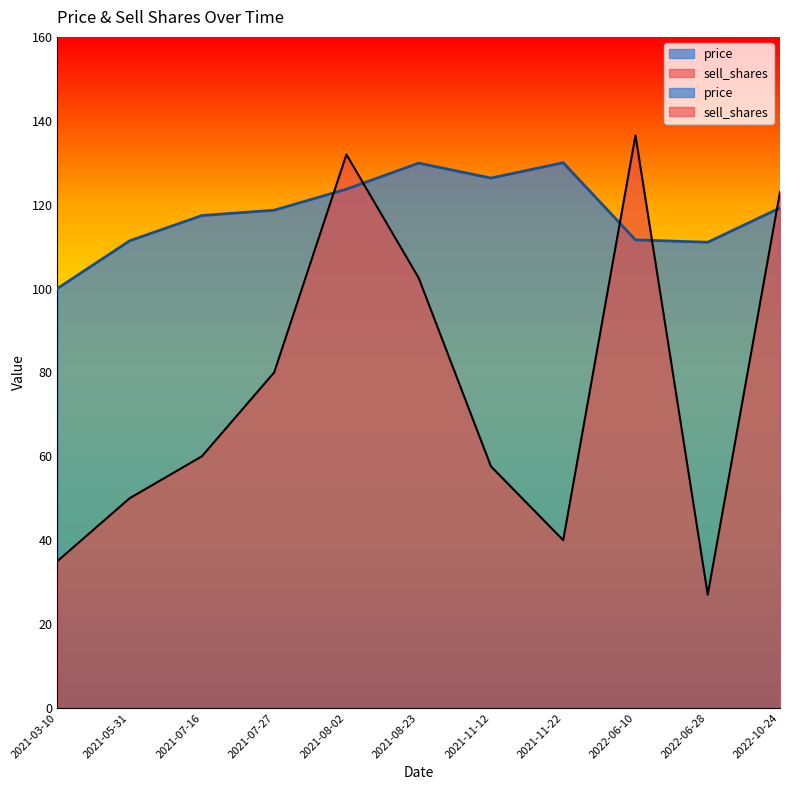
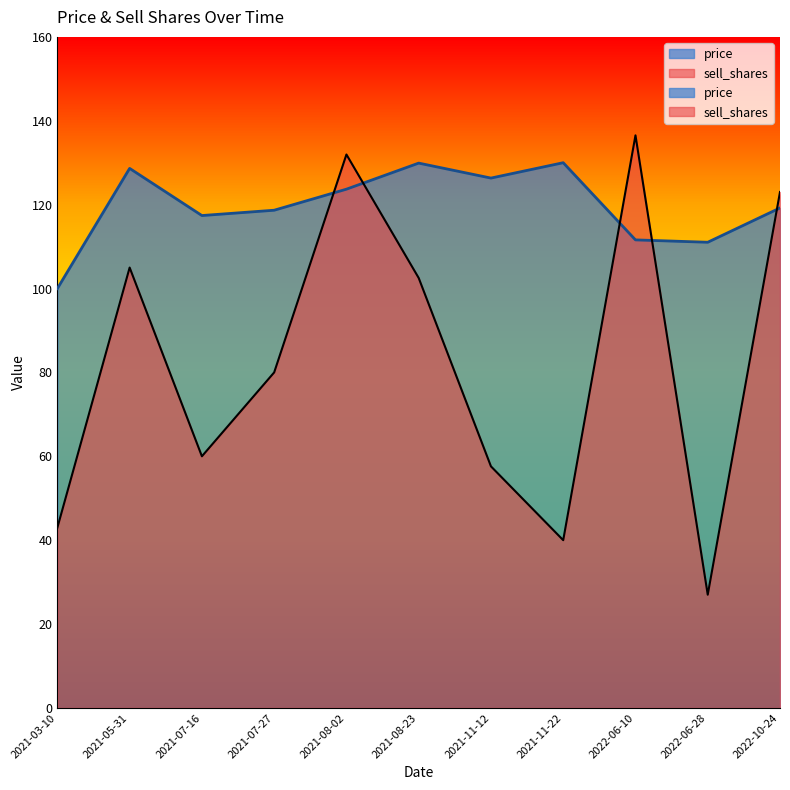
sell_shares, 2021-03-10: 35 -> 43
price, 2021-05-31: 111 -> 129
sell_shares, 2021-05-31: 50 -> 105
